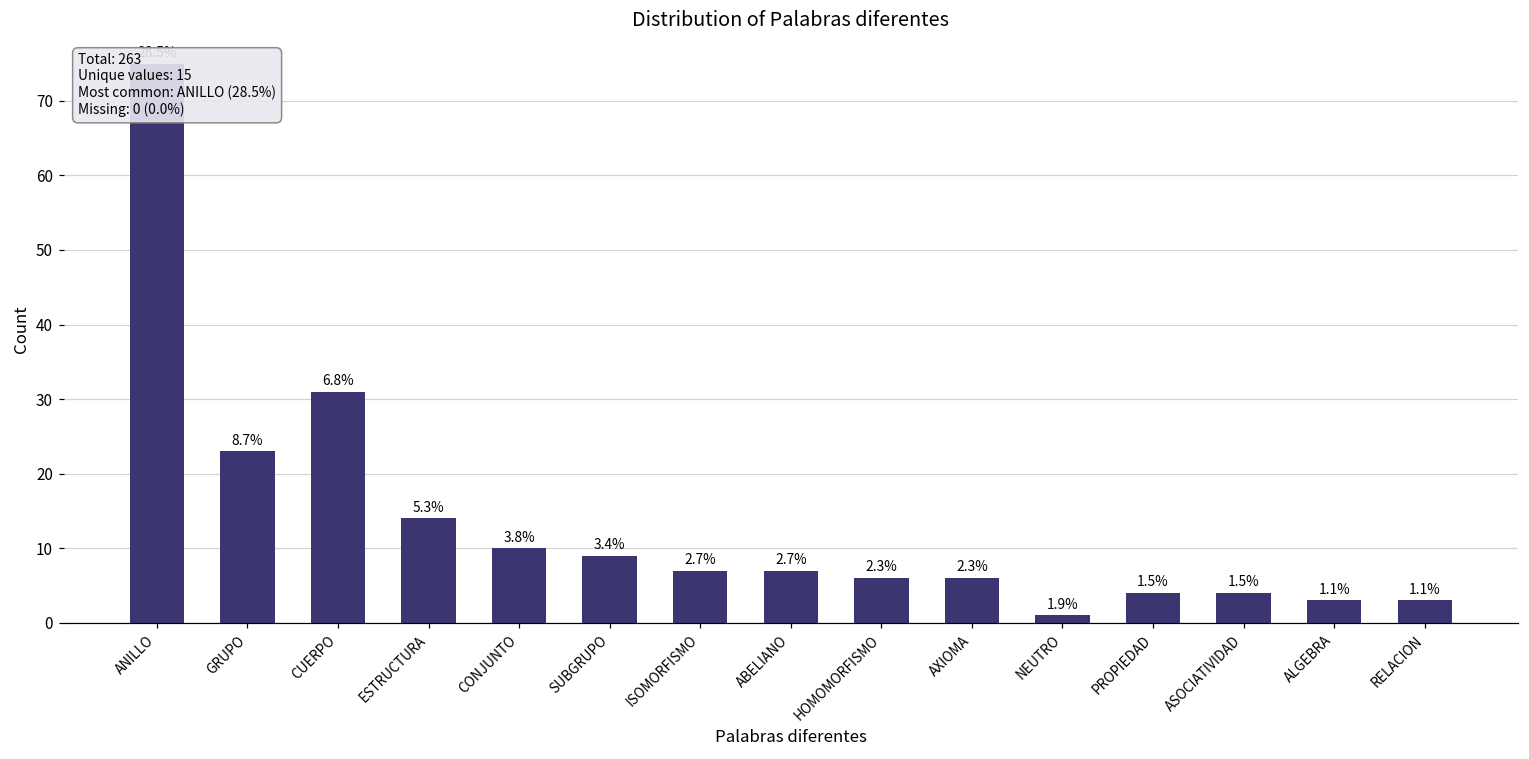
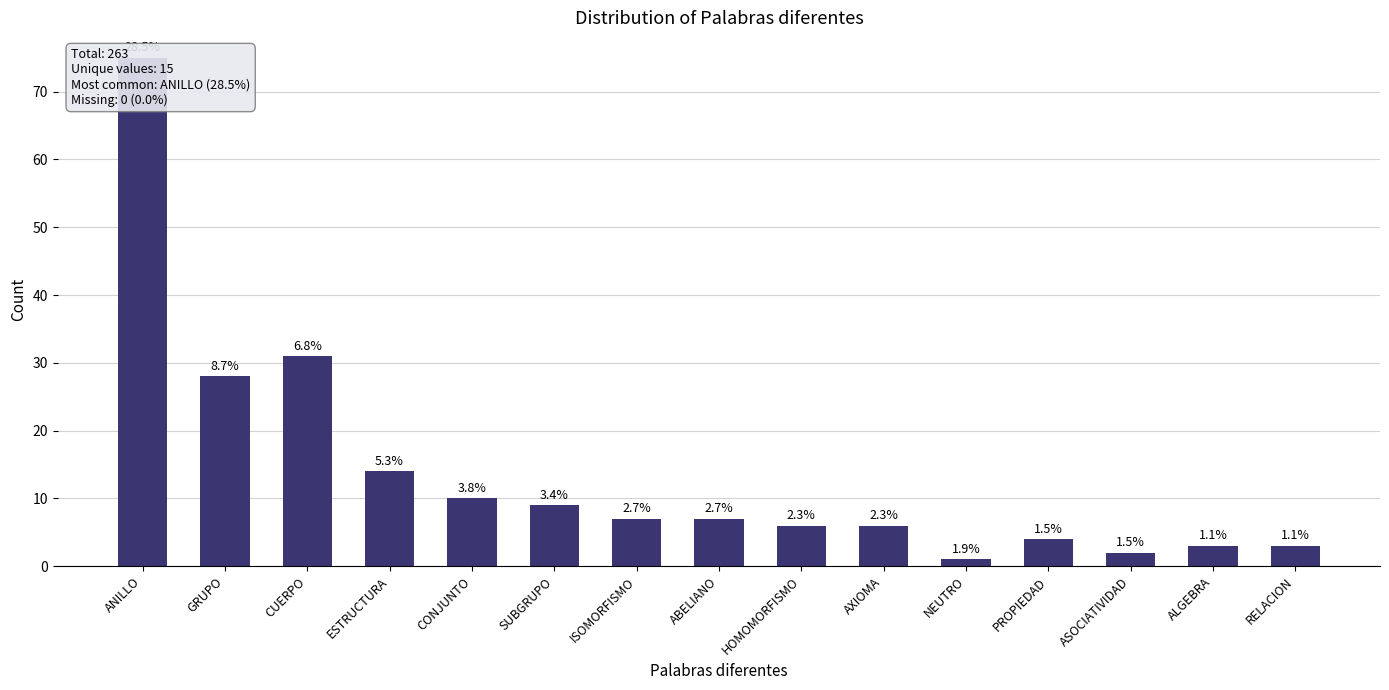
GRUPO: 23 -> 28
ASOCIATIVIDAD: 4 -> 2
